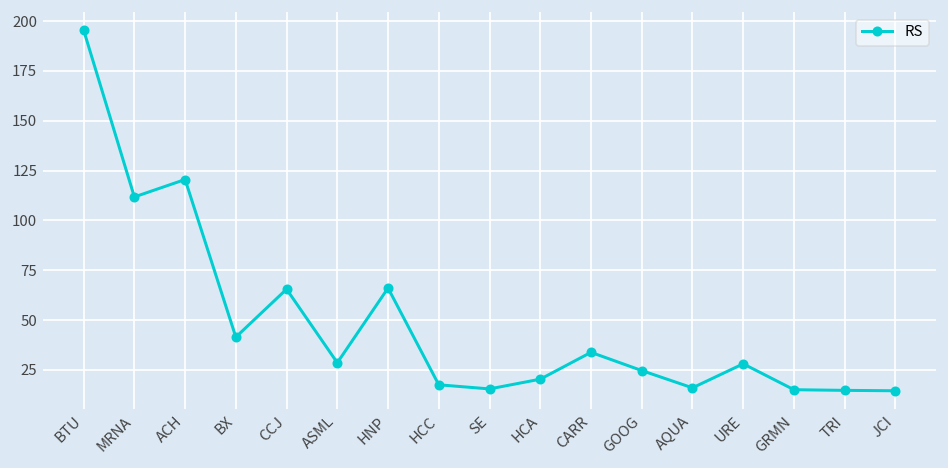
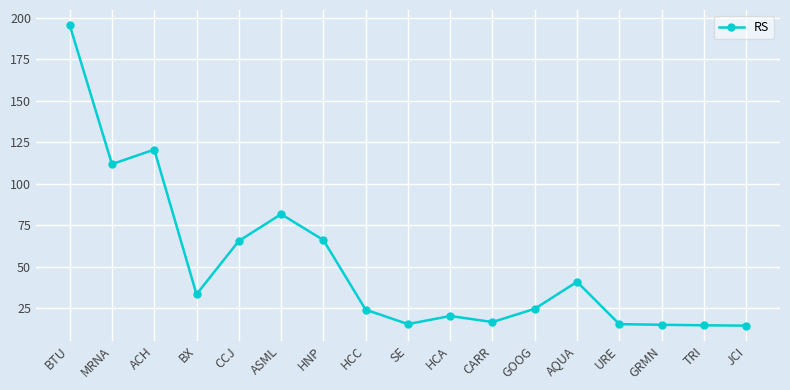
BX: 41 -> 33
ASML: 29 -> 82
HCC: 17 -> 24
CARR: 34 -> 17
AQUA: 16 -> 41
URE: 28 -> 15
